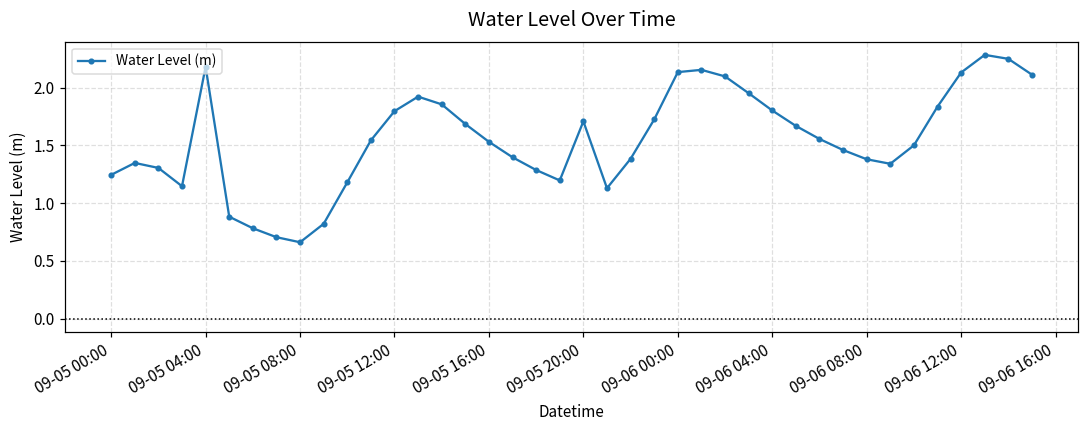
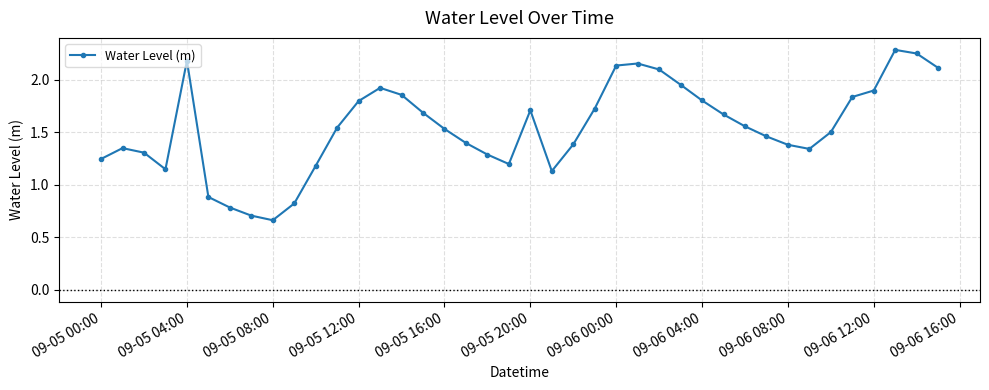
09-06 12:00: 2.13 -> 1.90
